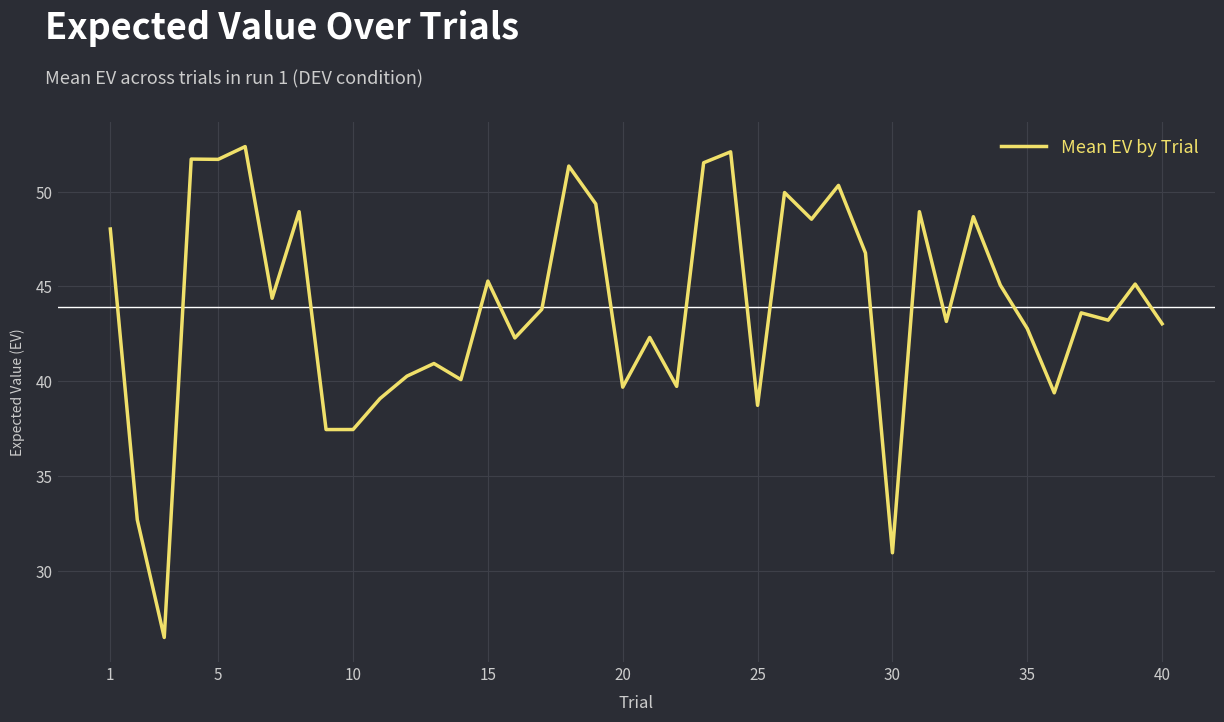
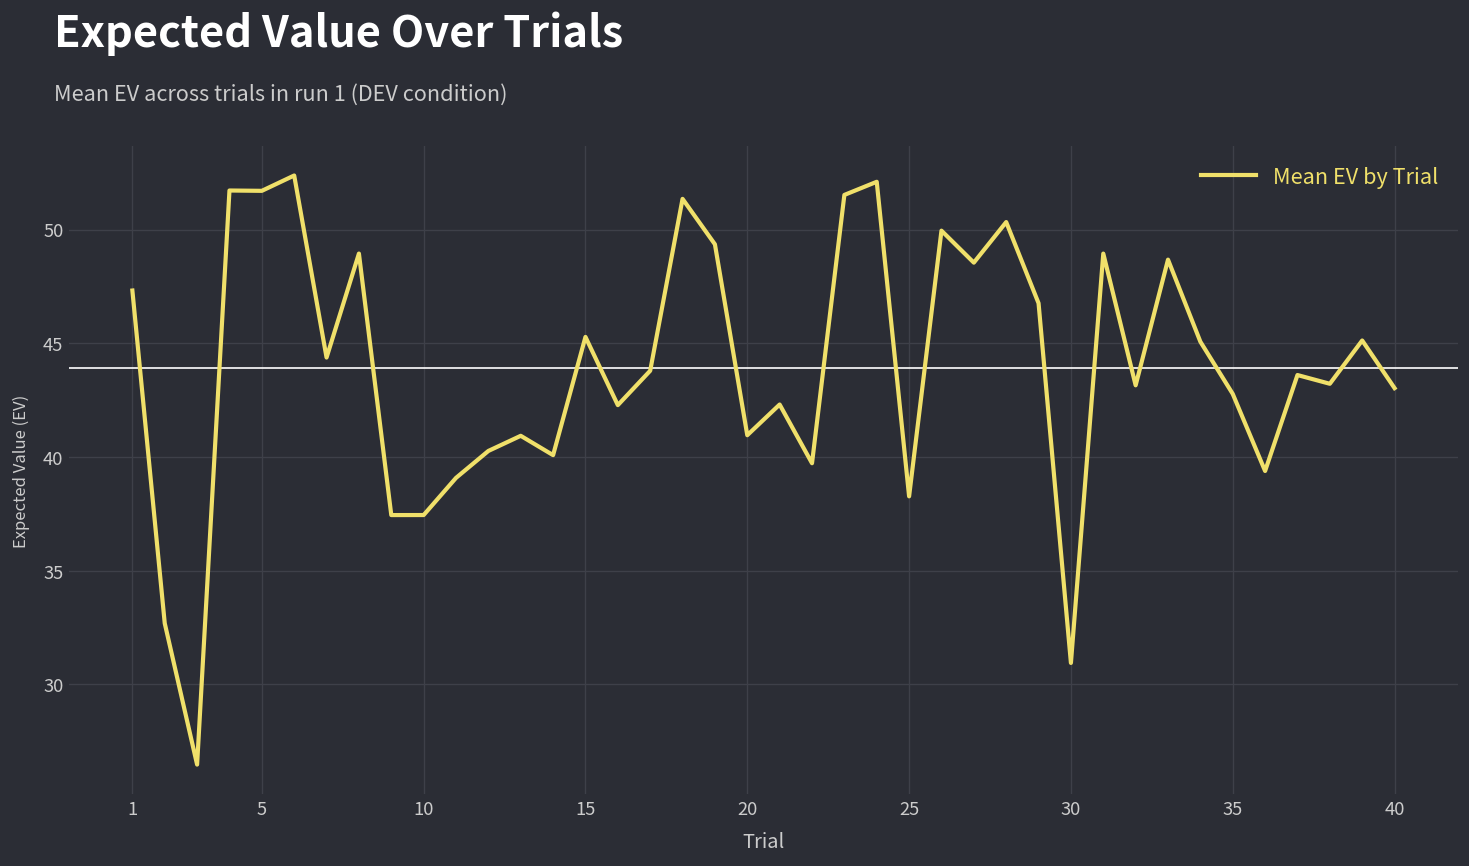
1: 48.0 -> 47.3
20: 39.7 -> 41.0
25: 38.7 -> 38.3
